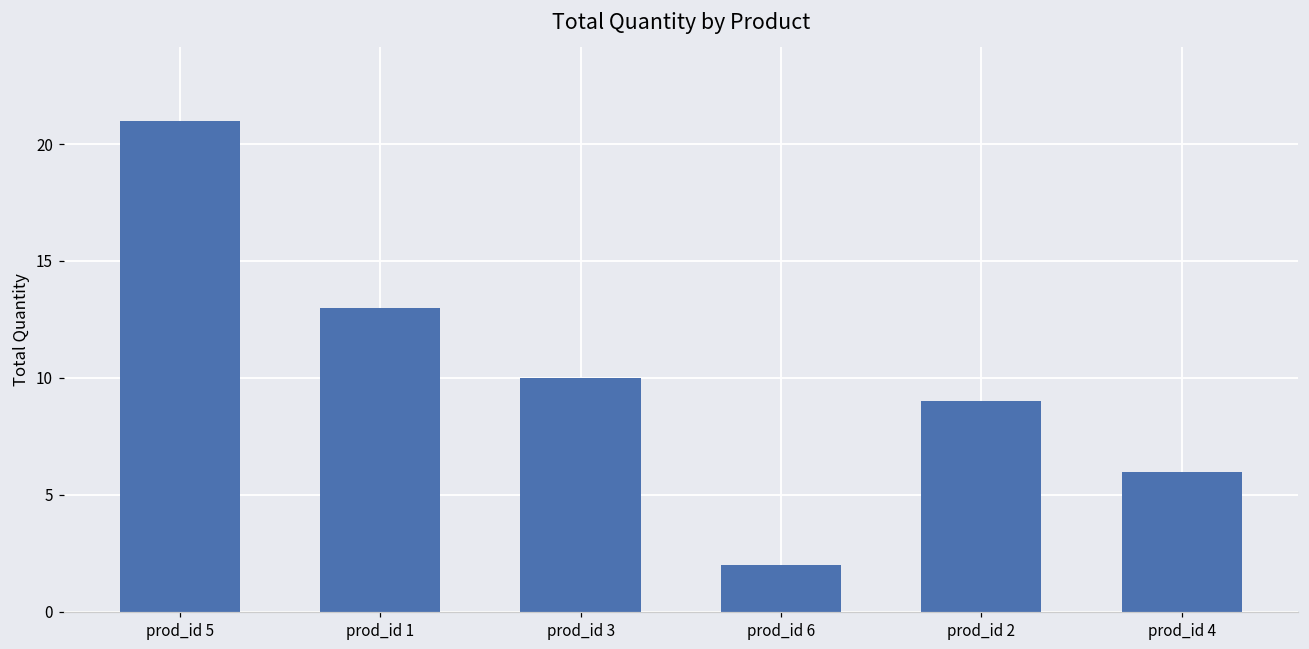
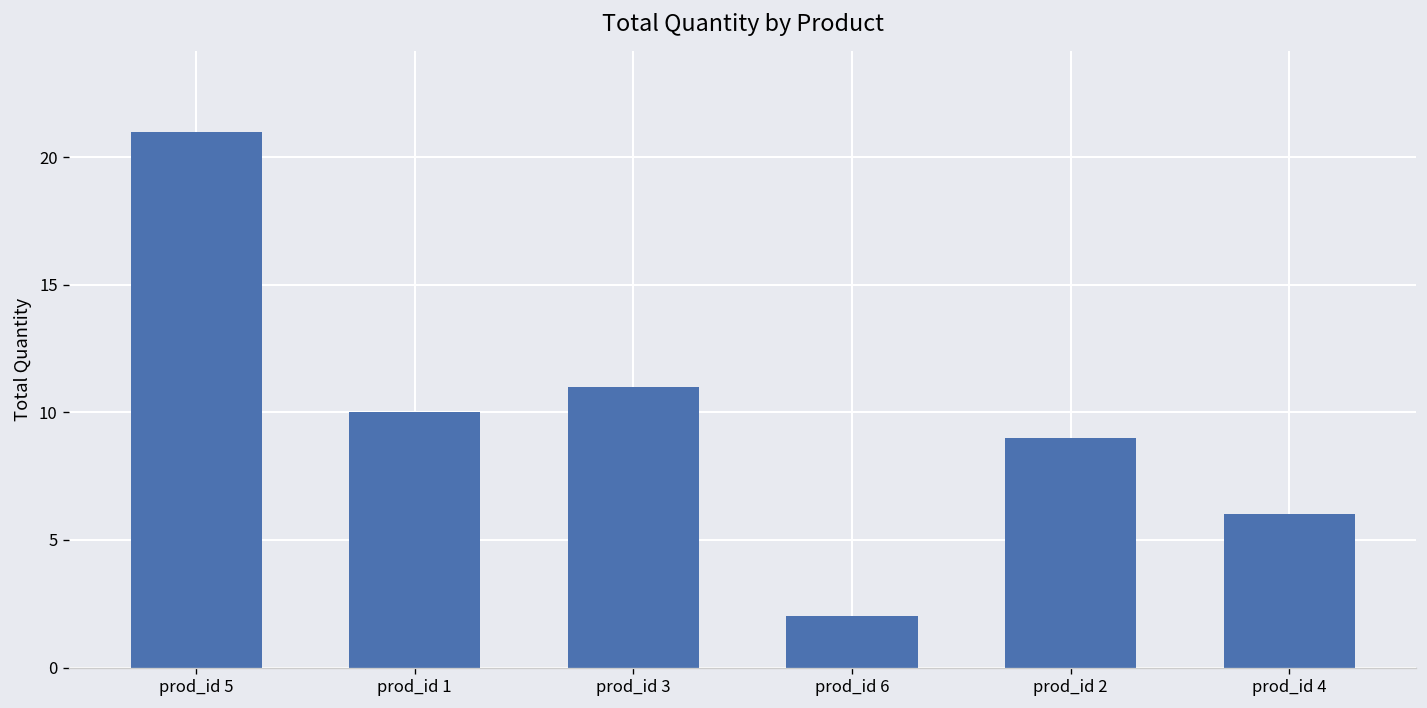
prod_id 1: 13 -> 10
prod_id 3: 10 -> 11
